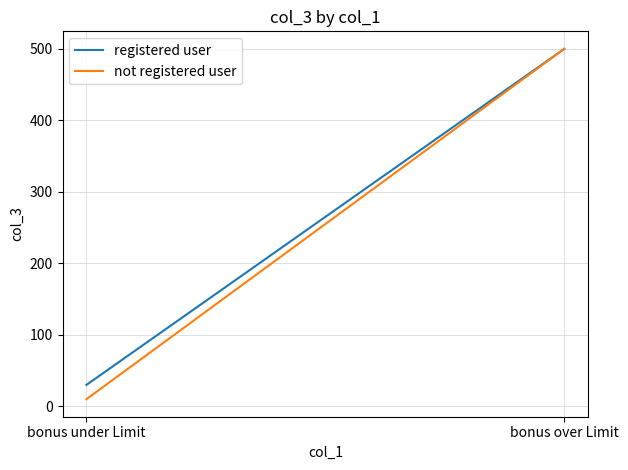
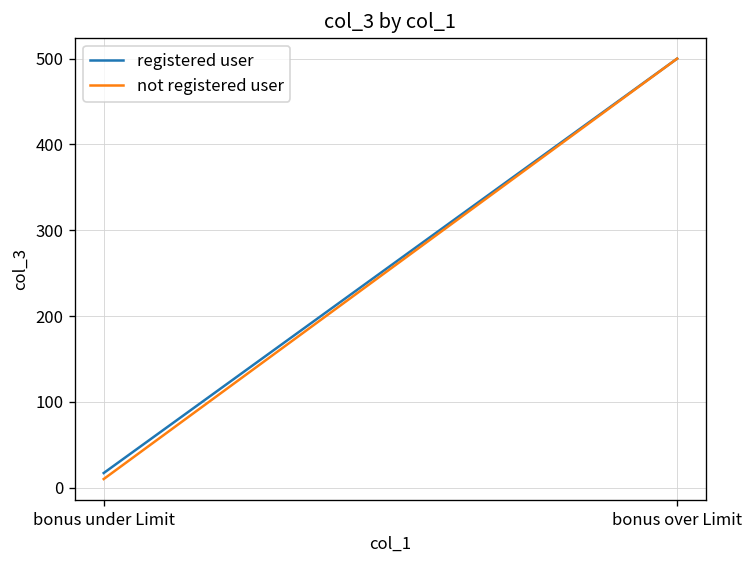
registered user, bonus under Limit: 30 -> 20
